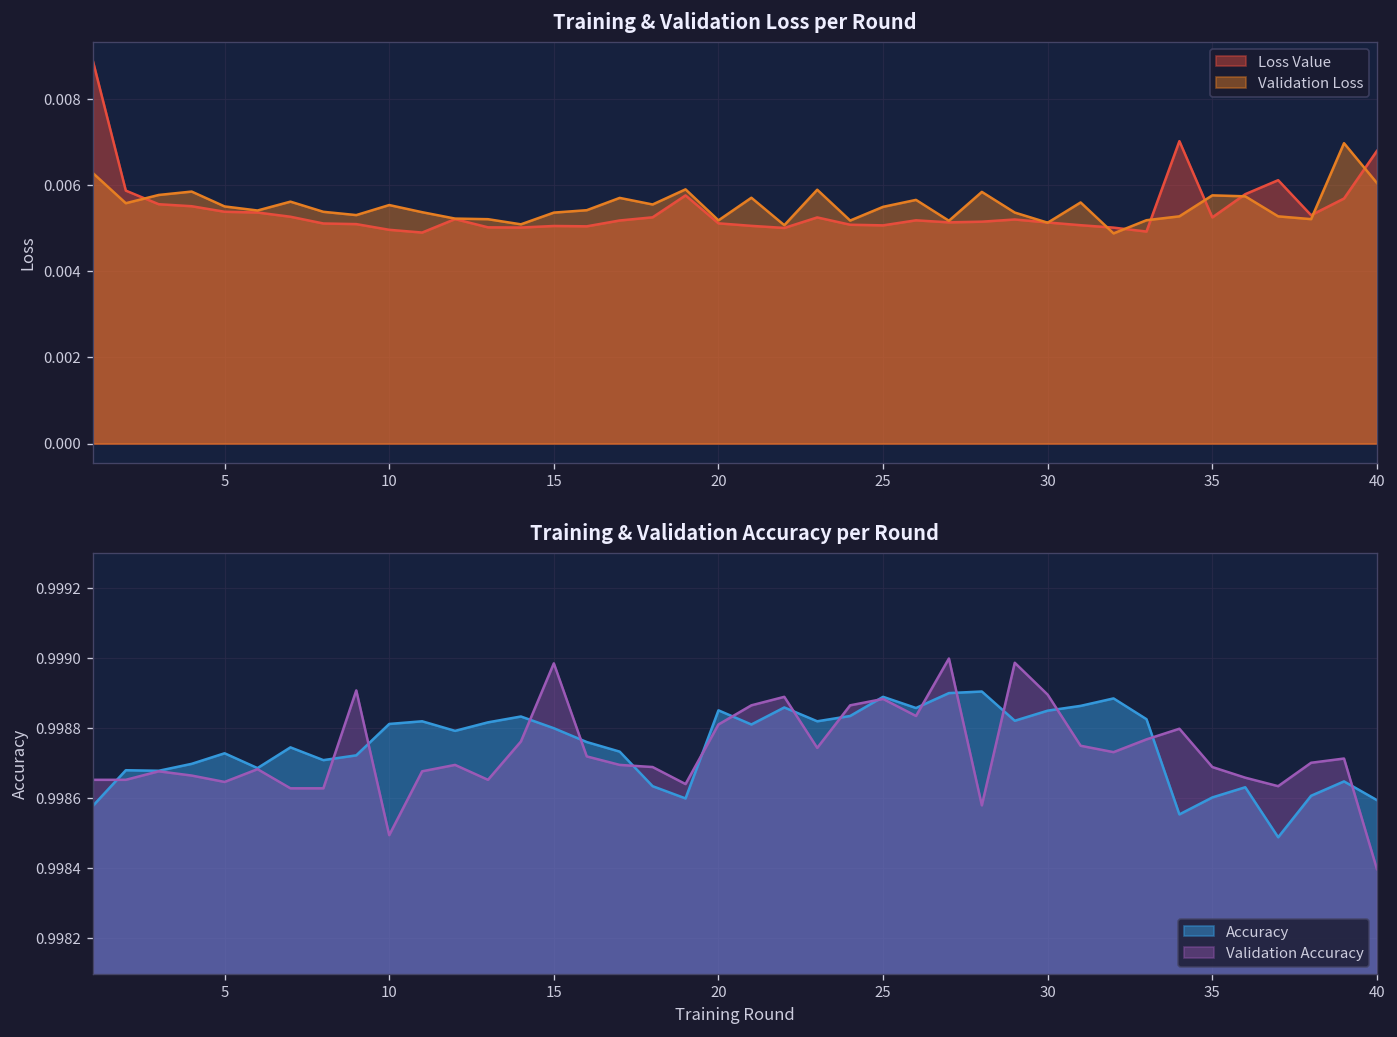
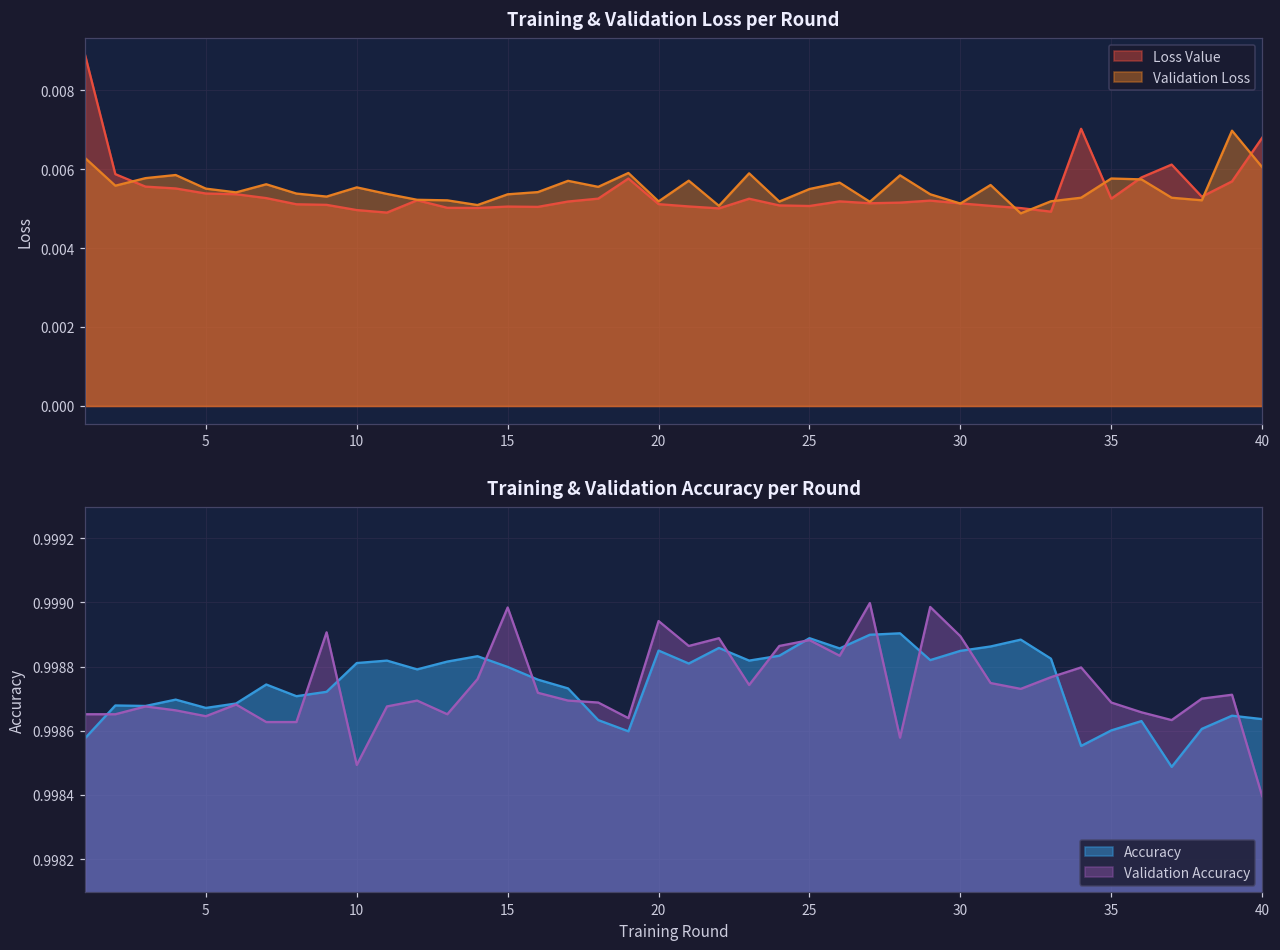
Training & Validation Accuracy per Round, Accuracy, 5: 0.99873 -> 0.99867
Training & Validation Accuracy per Round, Validation Accuracy, 20: 0.99881 -> 0.99894
Training & Validation Accuracy per Round, Accuracy, 40: 0.99859 -> 0.99864
